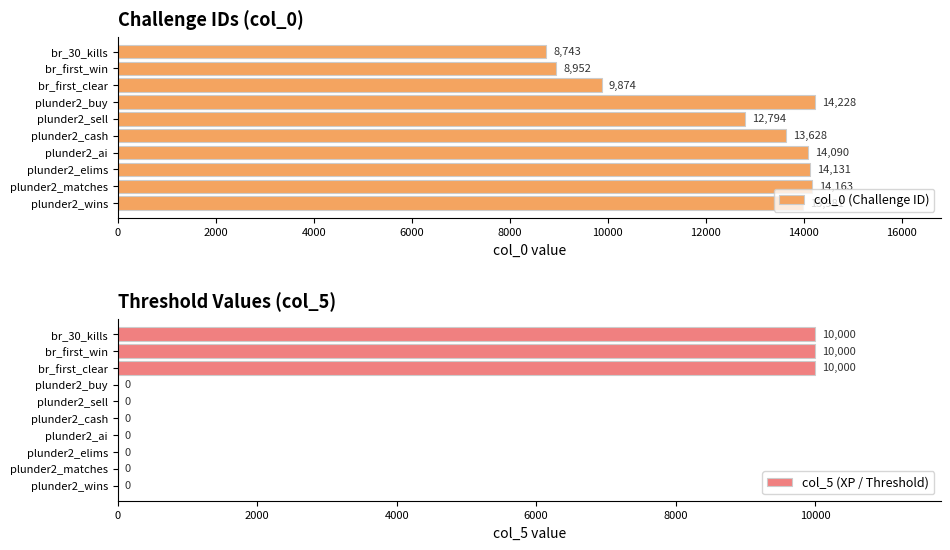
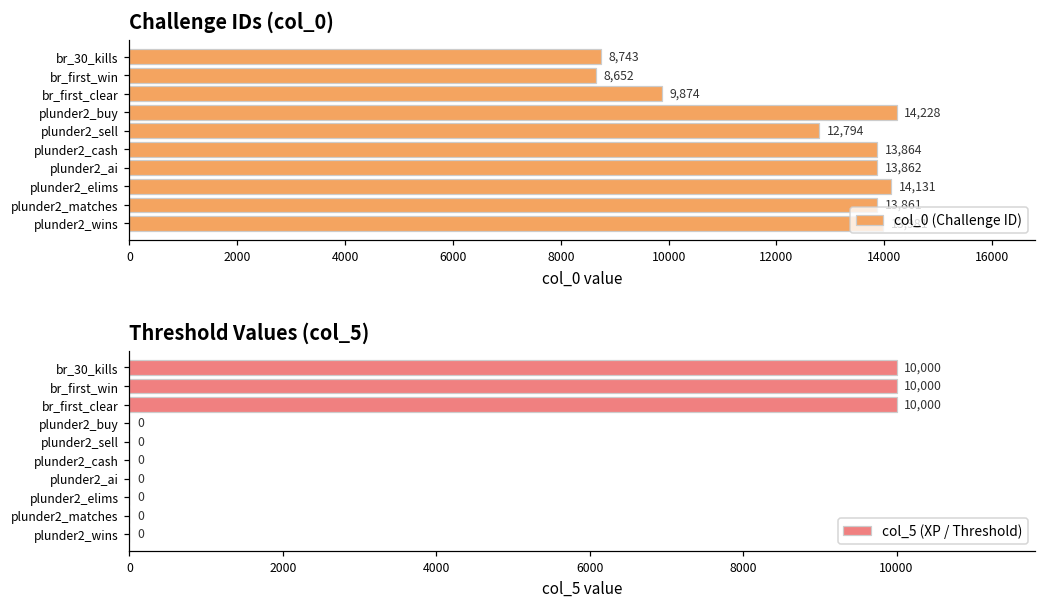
Challenge IDs (col_0), br_first_win: 8,952 -> 8,652
Challenge IDs (col_0), plunder2_cash: 13,628 -> 13,864
Challenge IDs (col_0), plunder2_ai: 14,090 -> 13,862
Challenge IDs (col_0), plunder2_matches: 14200 -> 13900
